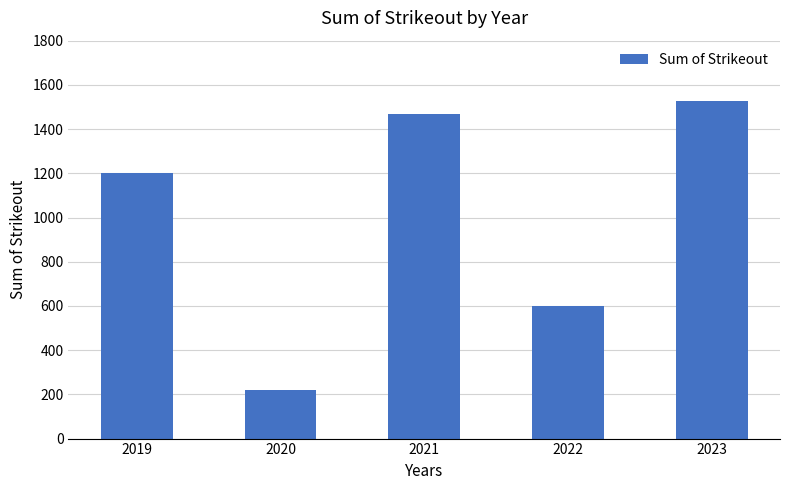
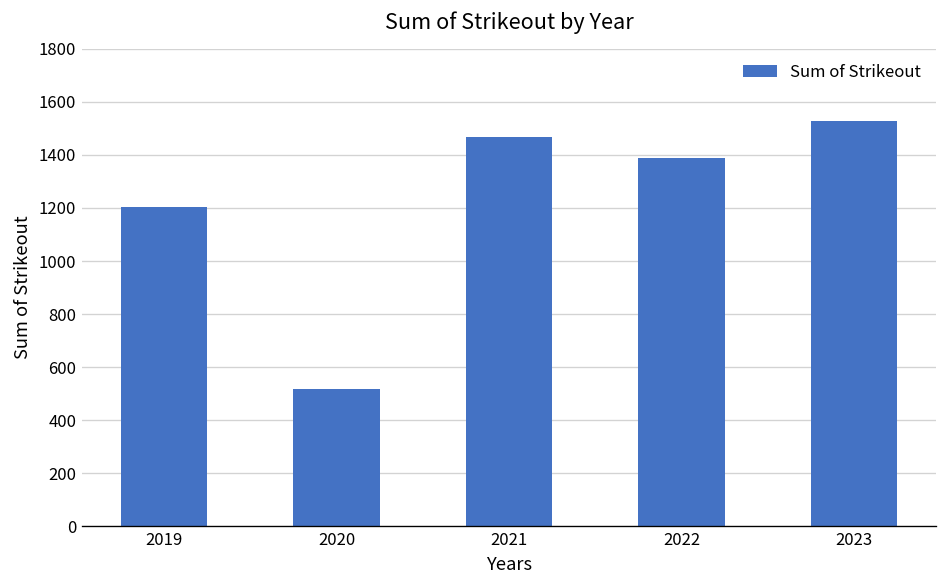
2020: 220 -> 520
2022: 600 -> 1390
